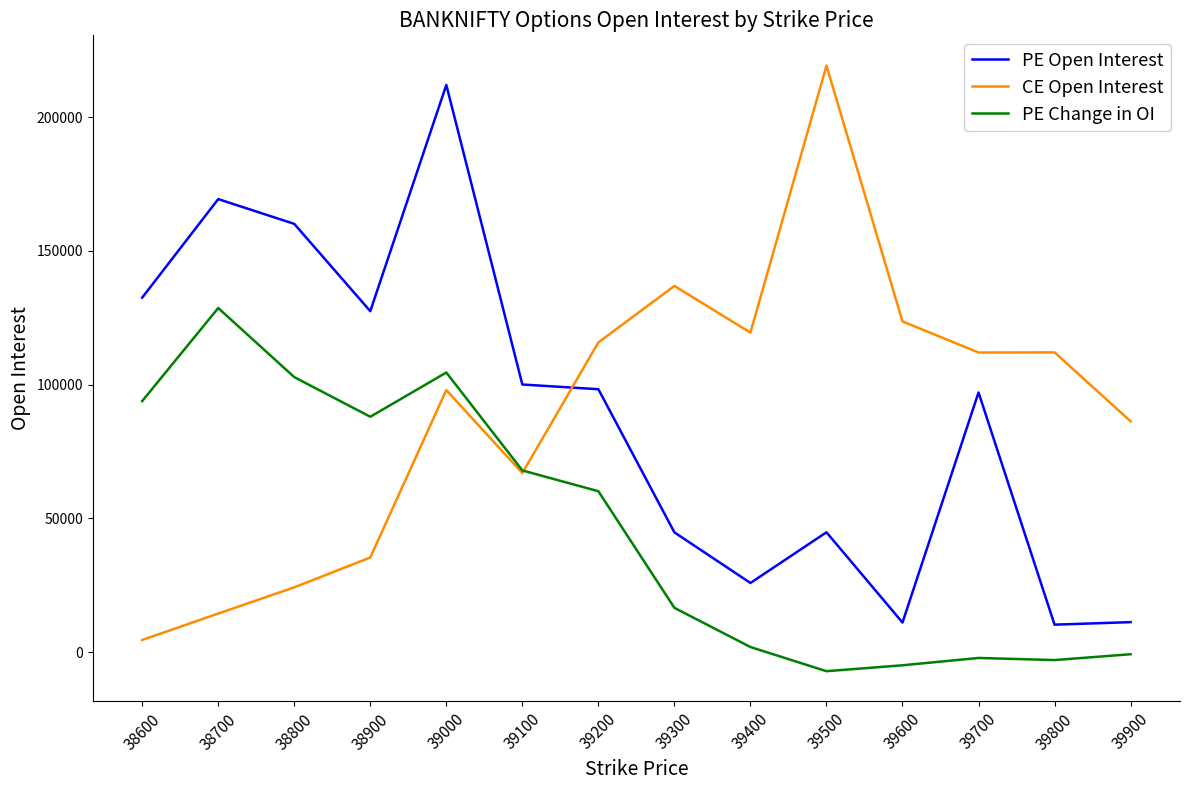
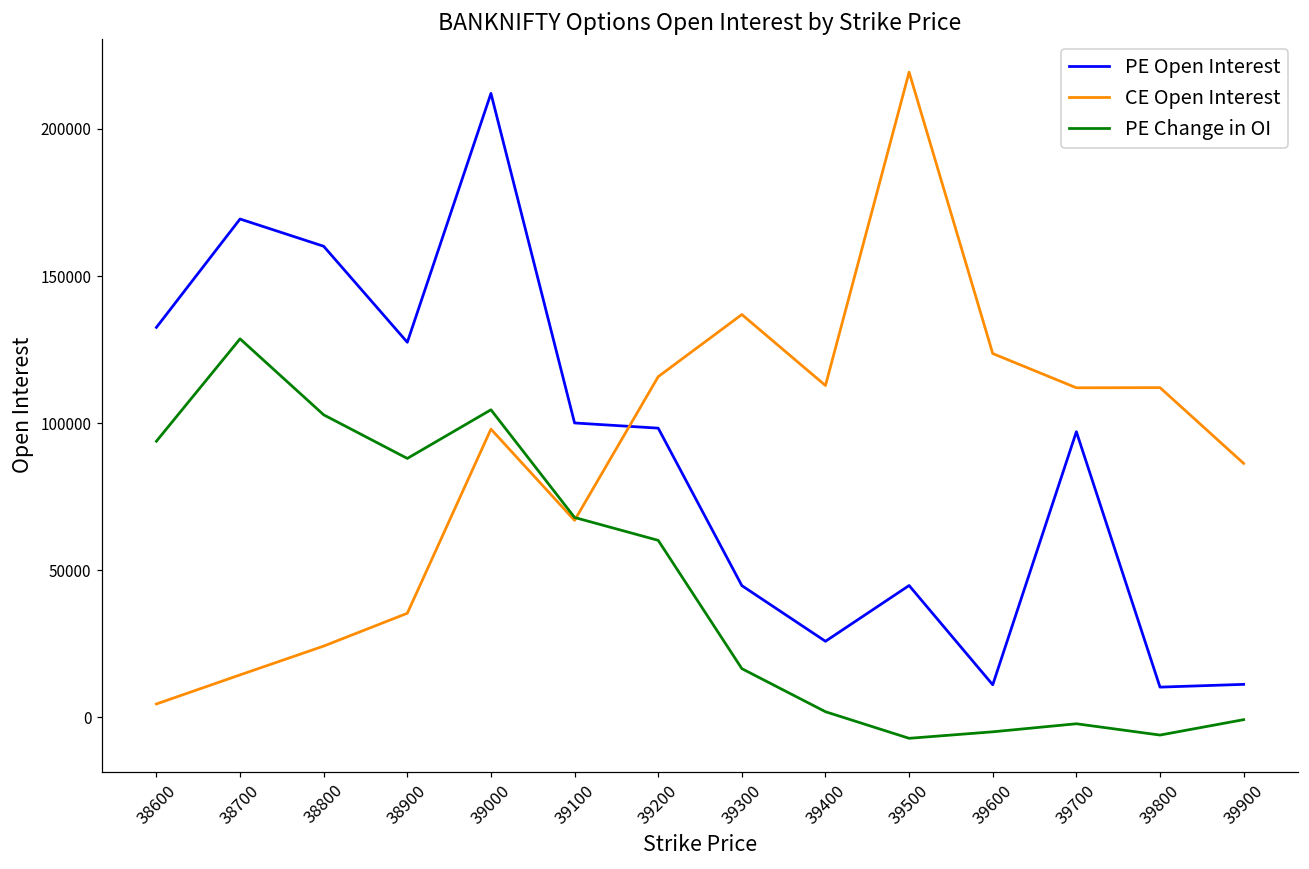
CE Open Interest, 39400: 119000 -> 113000
PE Change in OI, 39800: -3000 -> -6000
